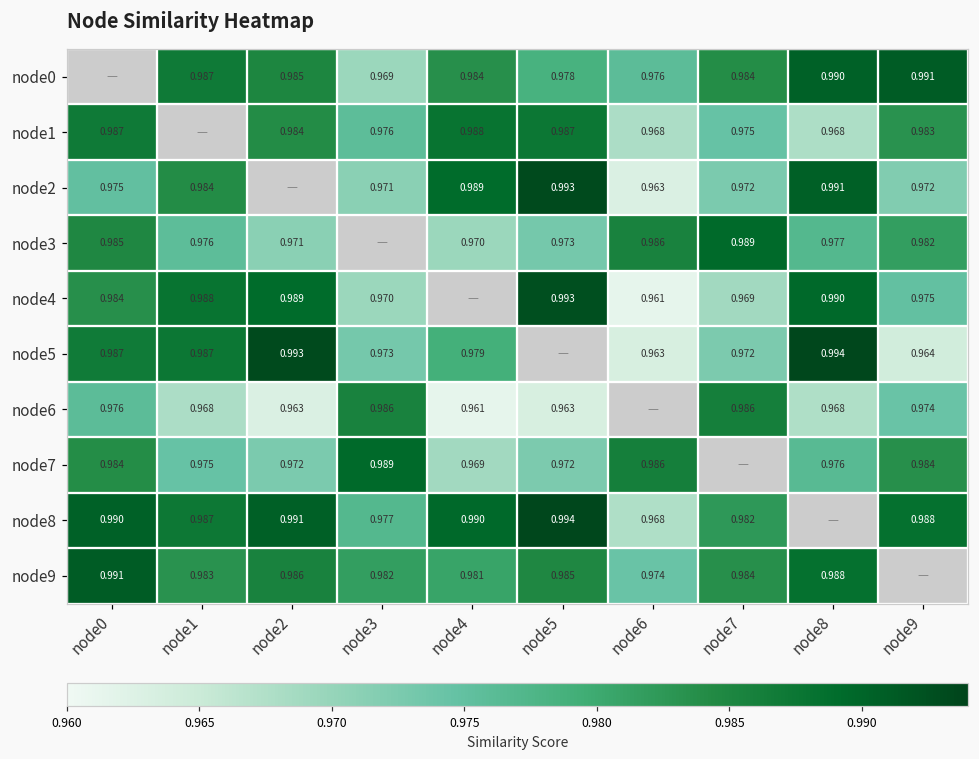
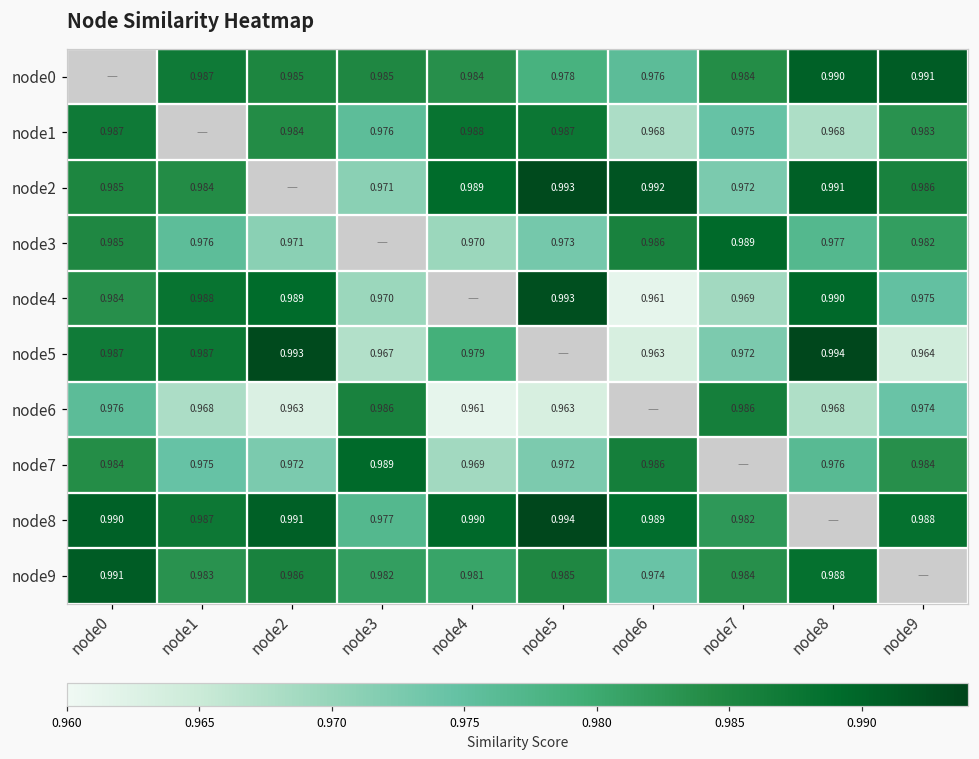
node0, node3: 0.969 -> 0.985
node2, node0: 0.975 -> 0.985
node2, node6: 0.963 -> 0.992
node2, node9: 0.972 -> 0.986
node5, node3: 0.973 -> 0.967
node8, node6: 0.968 -> 0.989
